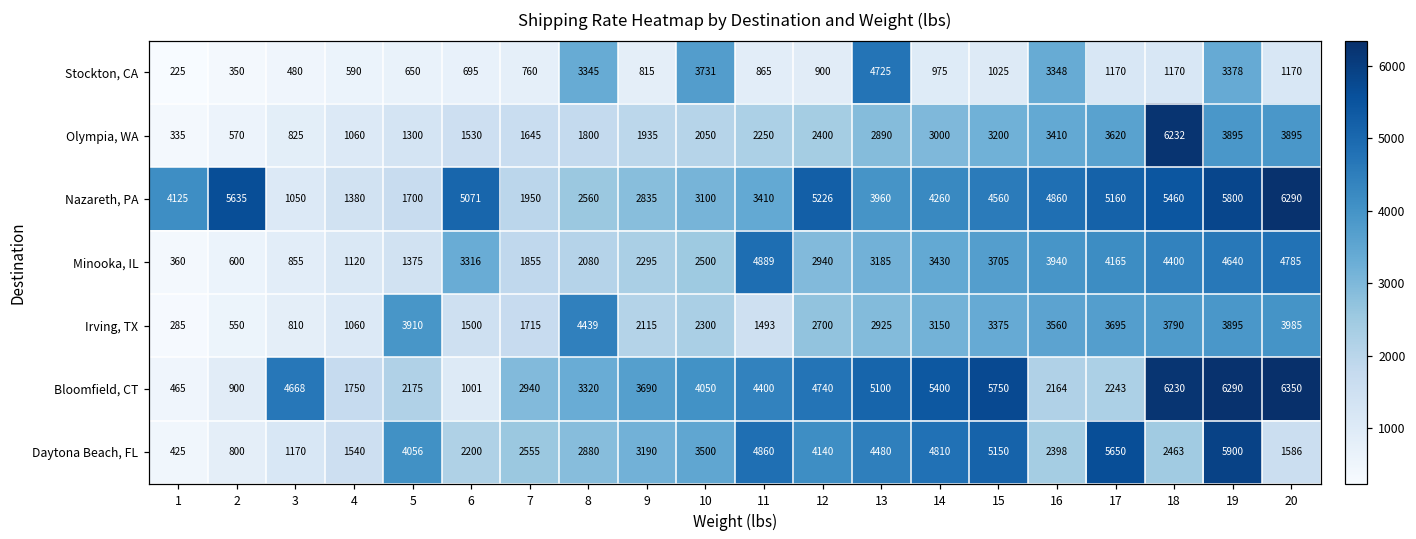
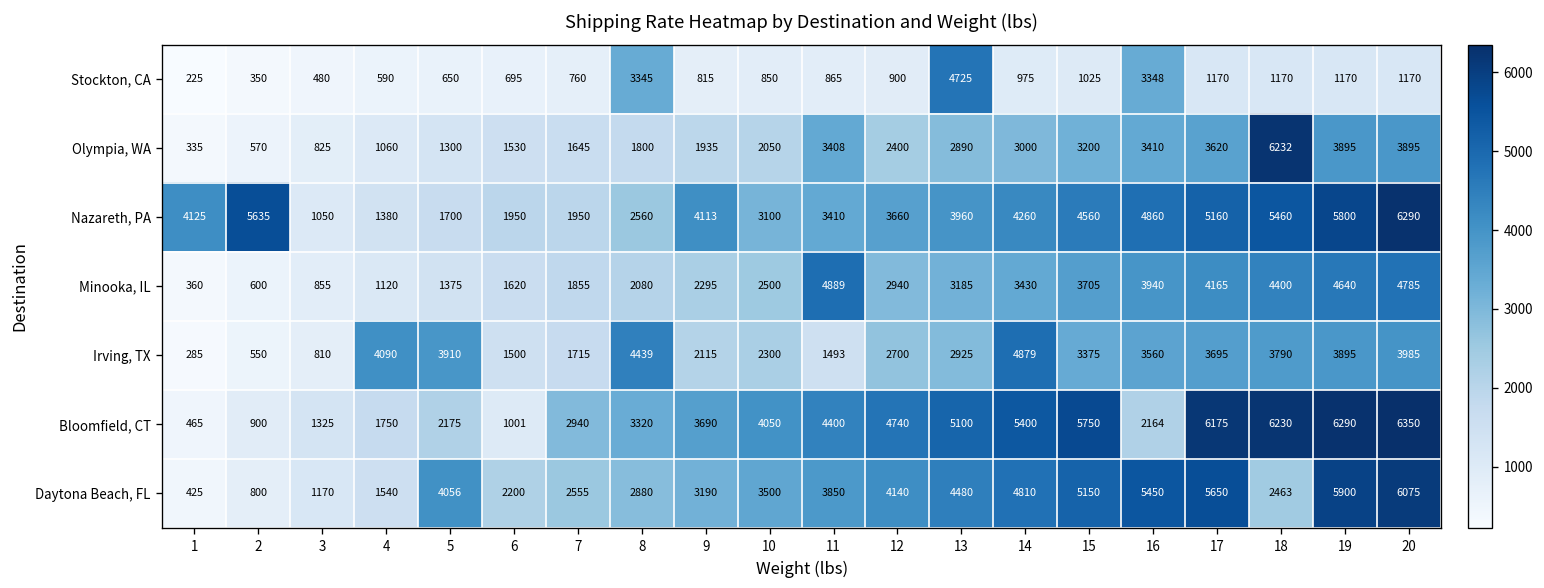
Stockton, CA, 10: 3731 -> 850
Stockton, CA, 19: 3378 -> 1170
Olympia, WA, 11: 2250 -> 3408
Nazareth, PA, 6: 5071 -> 1950
Nazareth, PA, 9: 2835 -> 4113
Nazareth, PA, 12: 5226 -> 3660
Minooka, IL, 6: 3316 -> 1620
Irving, TX, 4: 1060 -> 4090
Irving, TX, 14: 3150 -> 4879
Bloomfield, CT, 3: 4668 -> 1325
Bloomfield, CT, 17: 2243 -> 6175
Daytona Beach, FL, 11: 4860 -> 3850
Daytona Beach, FL, 16: 2398 -> 5450
Daytona Beach, FL, 20: 1586 -> 6075
